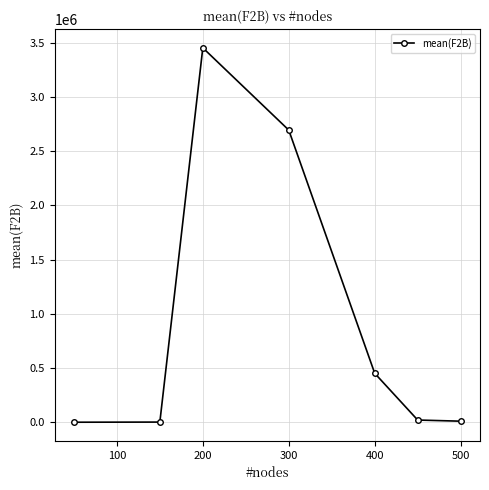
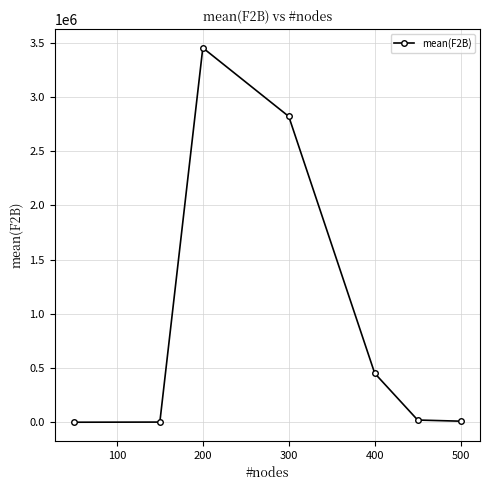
300: 2690000 -> 2820000
